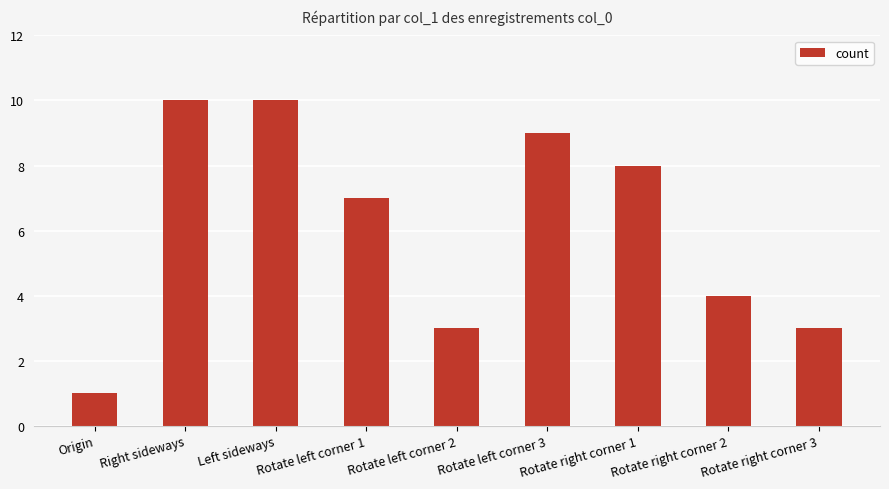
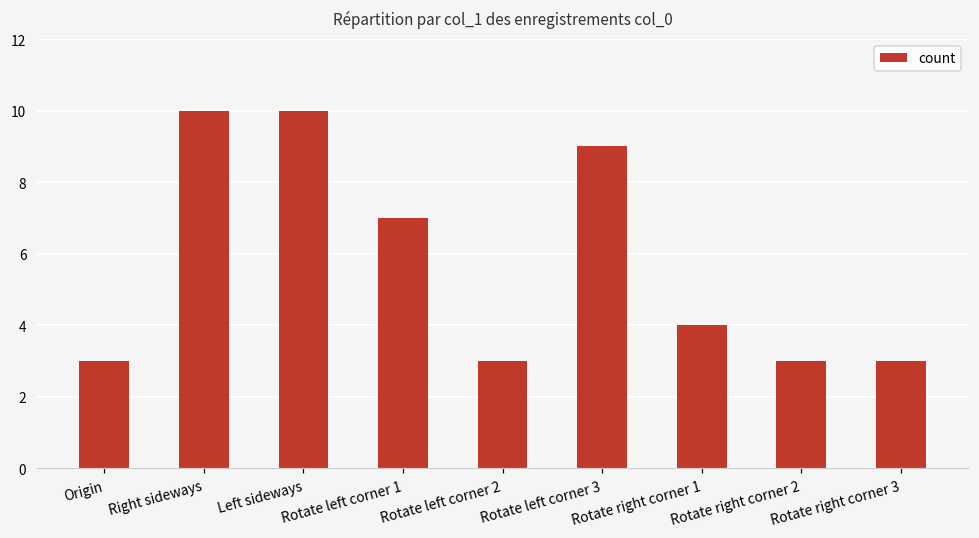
Origin: 1 -> 3
Rotate right corner 1: 8 -> 4
Rotate right corner 2: 4 -> 3
